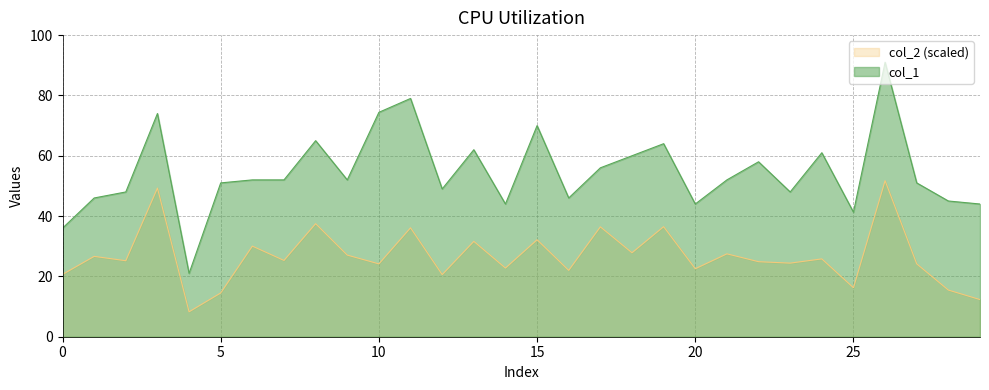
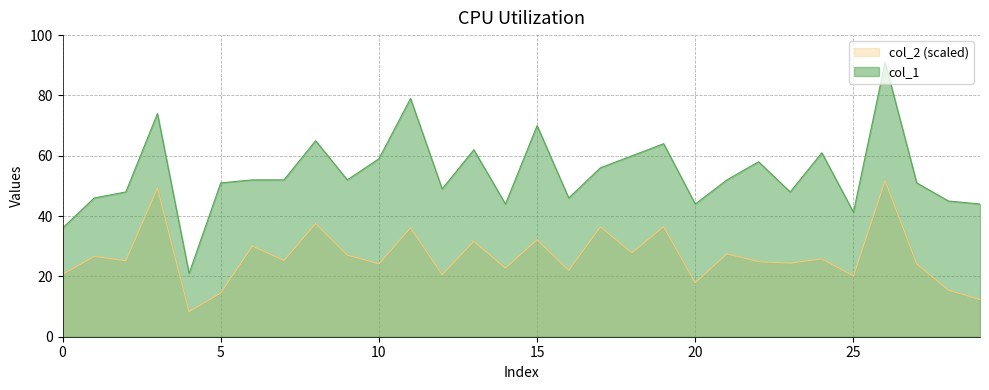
col_1, 10: 74 -> 59
col_2 (scaled), 20: 23 -> 18
col_2 (scaled), 25: 16 -> 20
